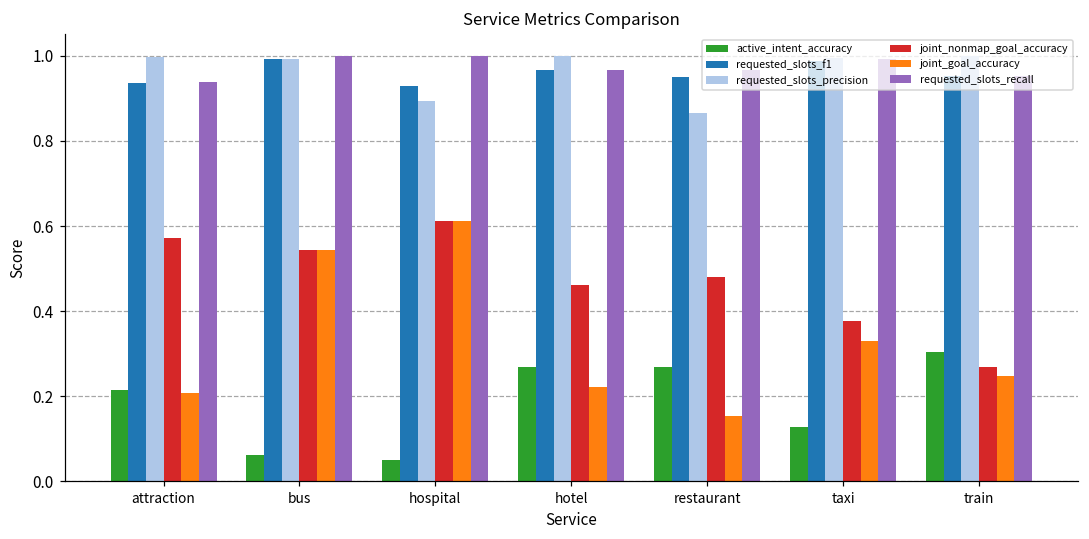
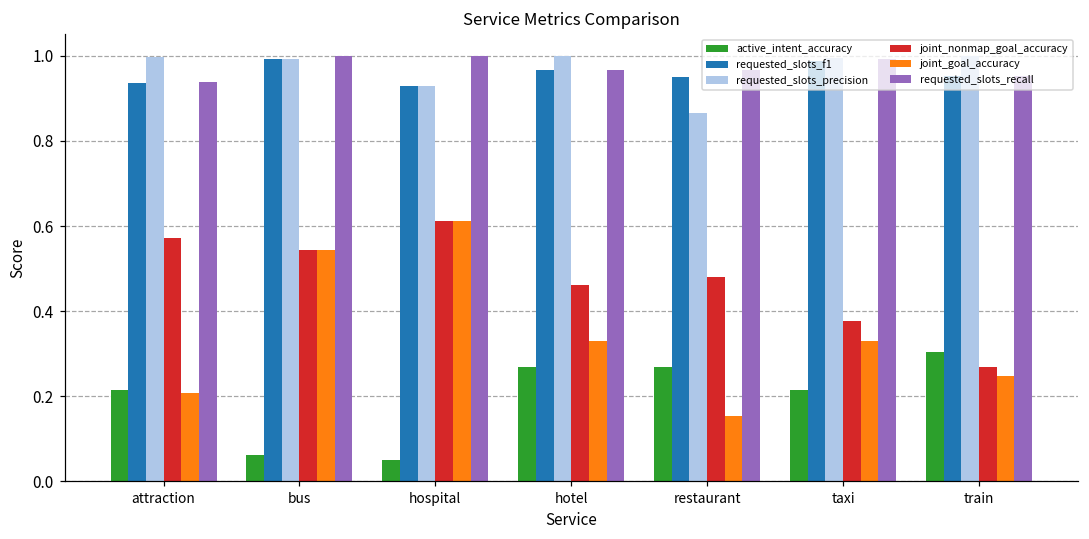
requested_slots_precision, hospital: 0.89 -> 0.93
joint_goal_accuracy, hotel: 0.22 -> 0.33
active_intent_accuracy, taxi: 0.13 -> 0.21
